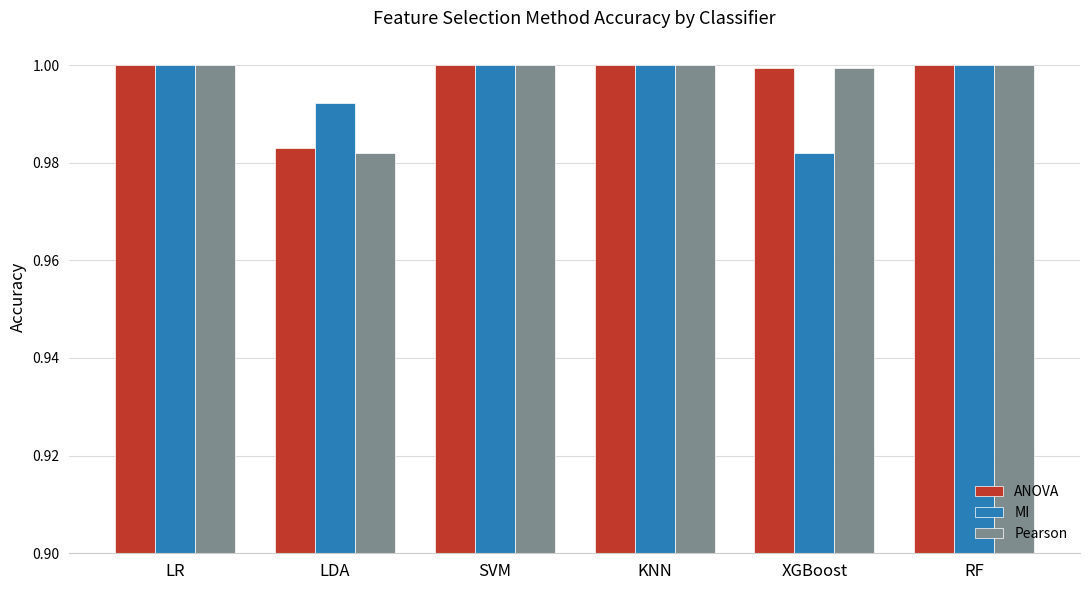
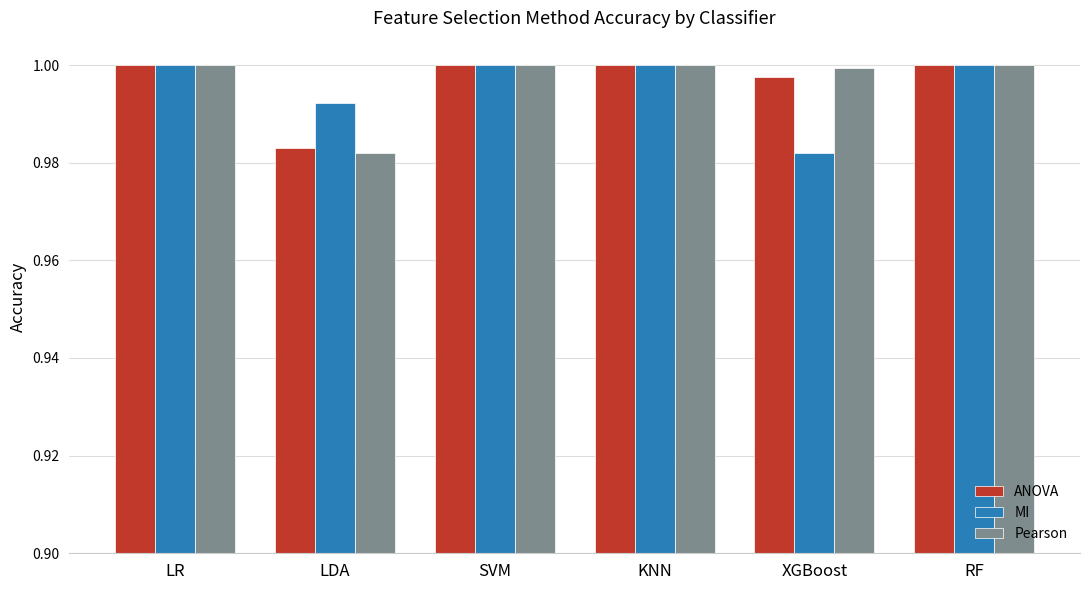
ANOVA, XGBoost: 0.999 -> 0.998
